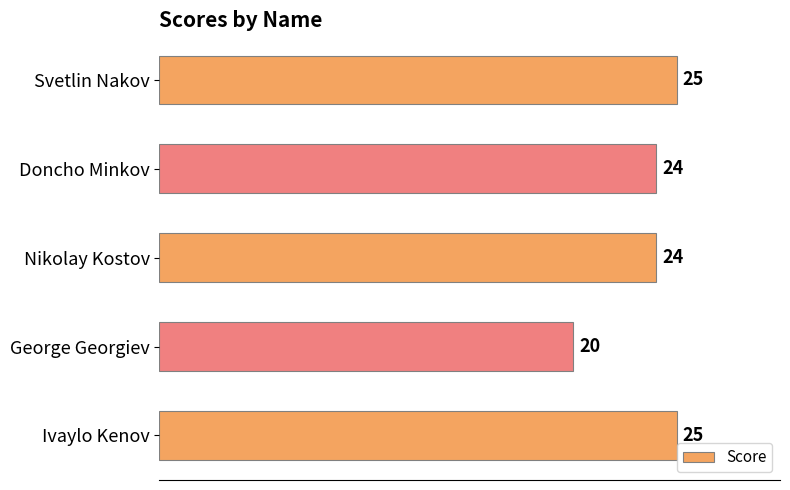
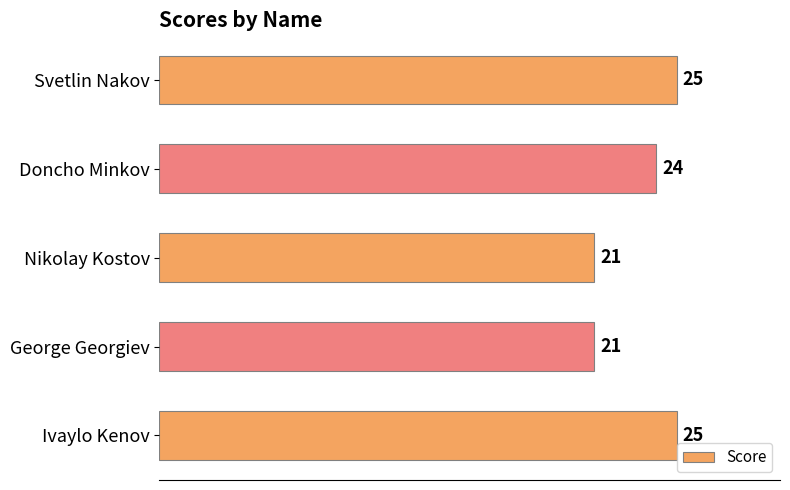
Nikolay Kostov: 24 -> 21
George Georgiev: 20 -> 21
